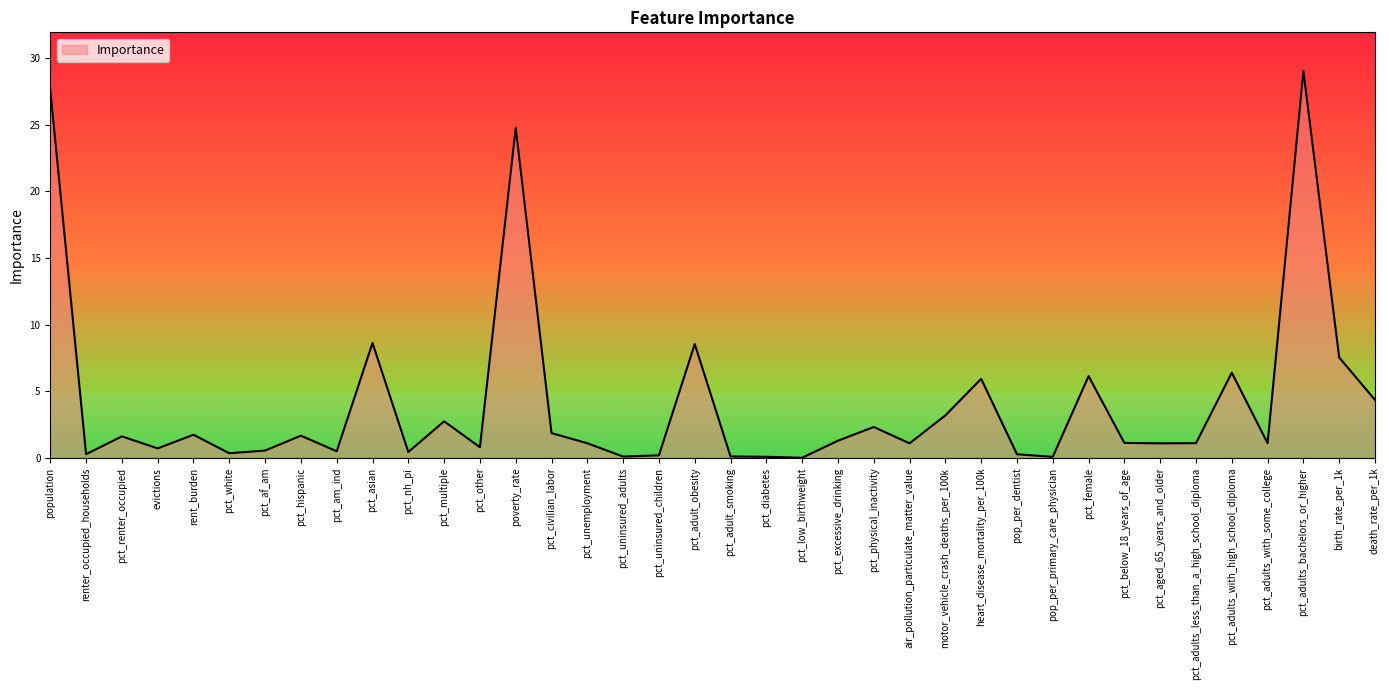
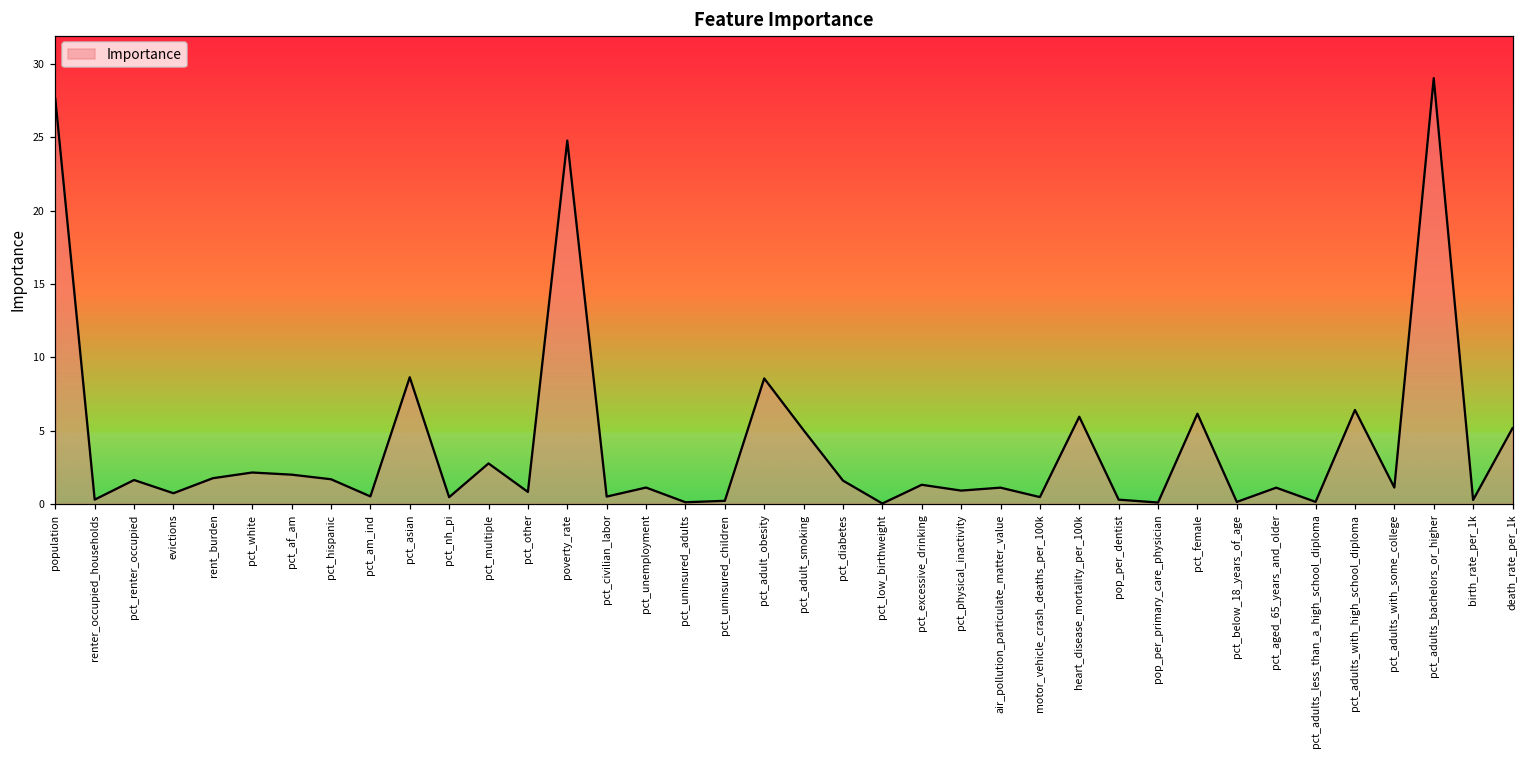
pct_white: 0.4 -> 2.1
pct_af_am: 0.6 -> 2.0
pct_civilian_labor: 1.9 -> 0.5
pct_adult_smoking: 0.1 -> 5.0
pct_diabetes: 0.1 -> 1.6
pct_physical_inactivity: 2.3 -> 0.9
motor_vehicle_crash_deaths_per_100k: 3.2 -> 0.5
pct_below_18_years_of_age: 1.1 -> 0.1
pct_adults_less_than_a_high_school_diploma: 1.1 -> 0.1
birth_rate_per_1k: 7.5 -> 0.3
death_rate_per_1k: 4.4 -> 5.2
